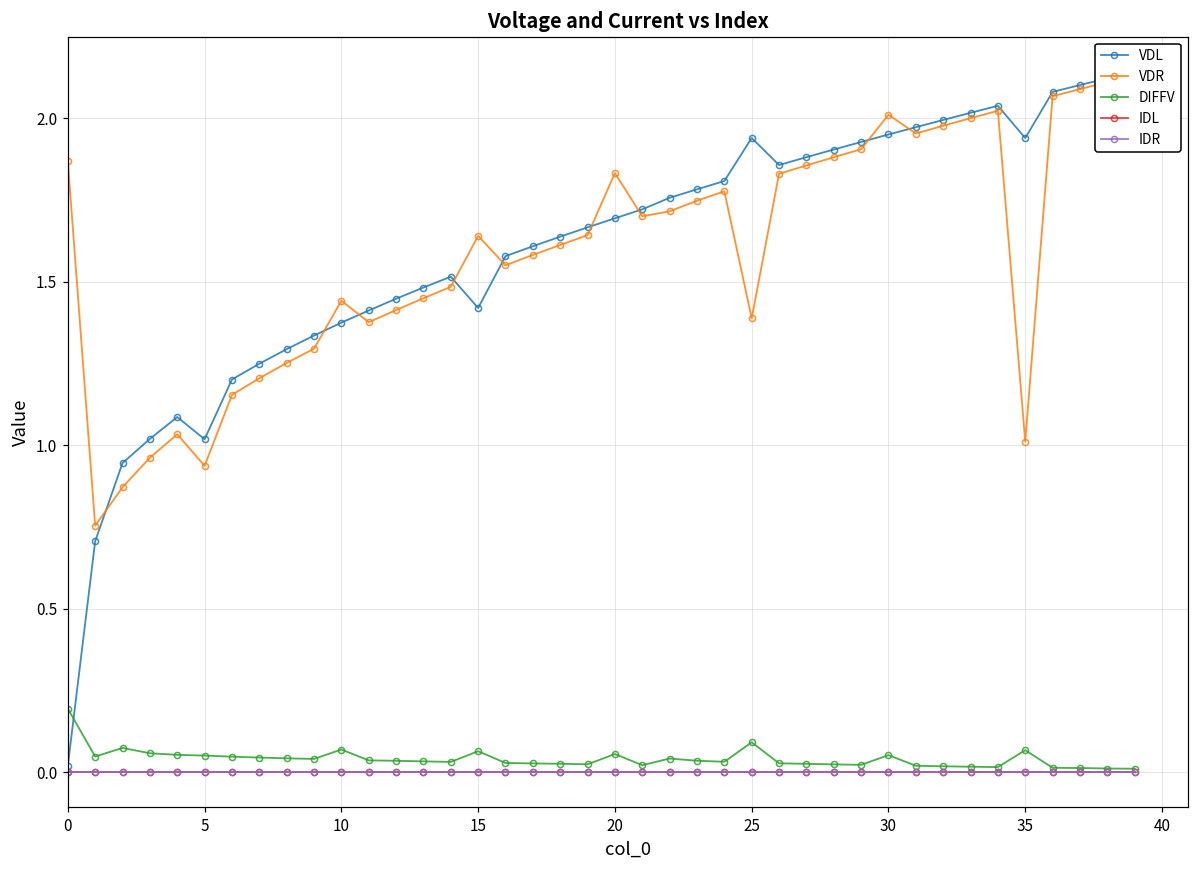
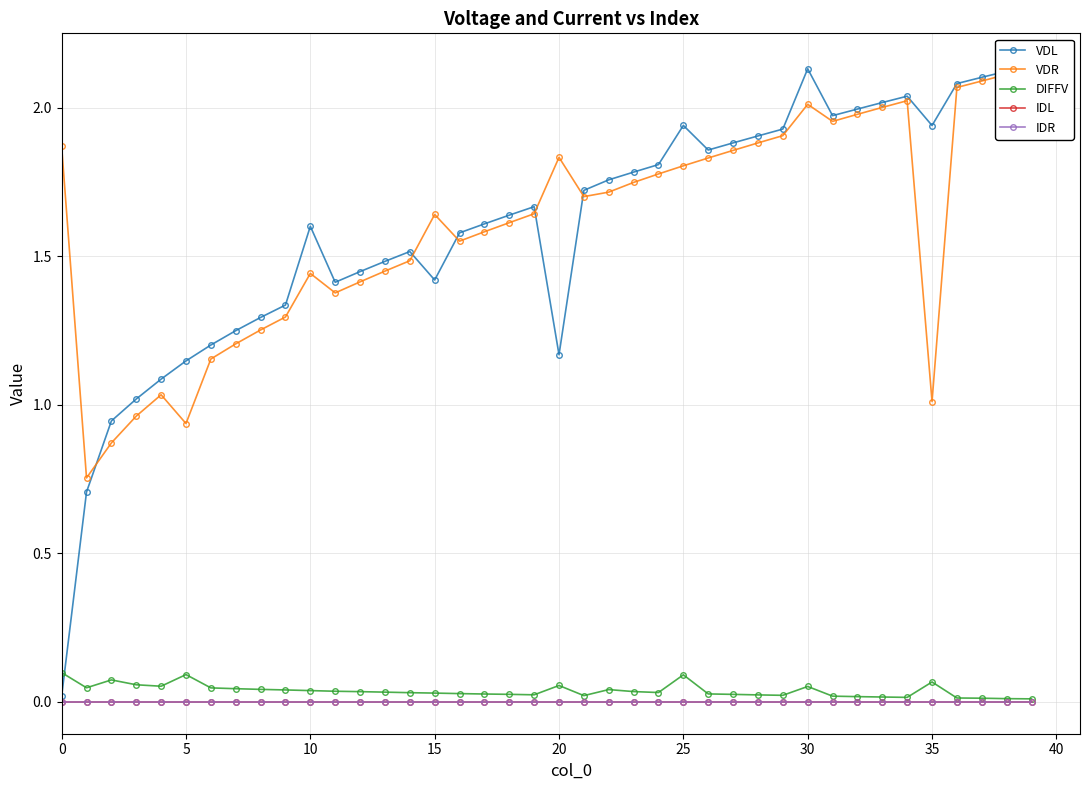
DIFFV, 0: 0.19 -> 0.10
VDL, 5: 1.02 -> 1.15
DIFFV, 5: 0.05 -> 0.09
VDL, 10: 1.38 -> 1.60
DIFFV, 10: 0.07 -> 0.04
DIFFV, 15: 0.06 -> 0.03
VDL, 20: 1.69 -> 1.17
VDR, 25: 1.39 -> 1.80
VDL, 30: 1.95 -> 2.13
